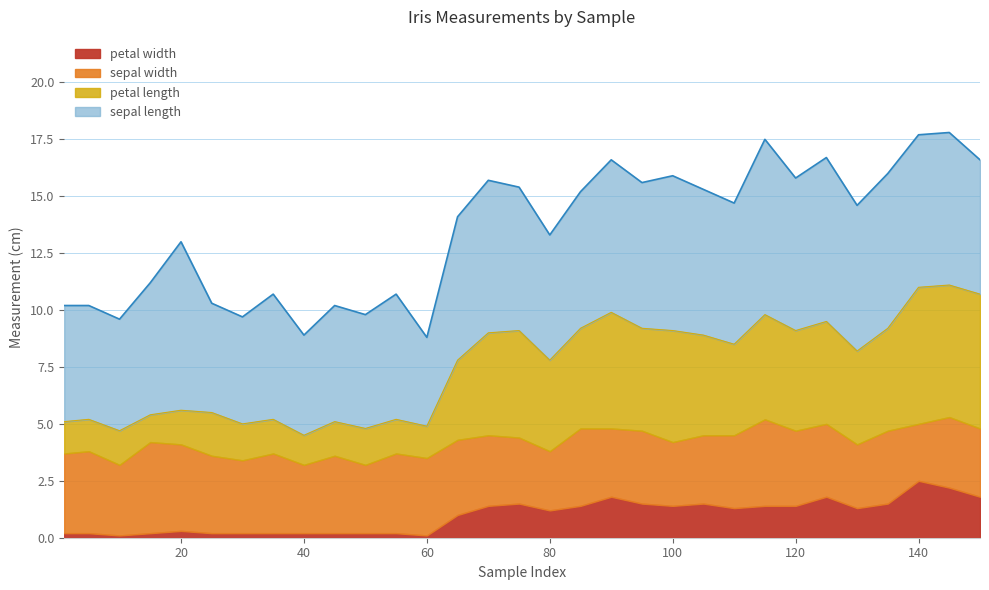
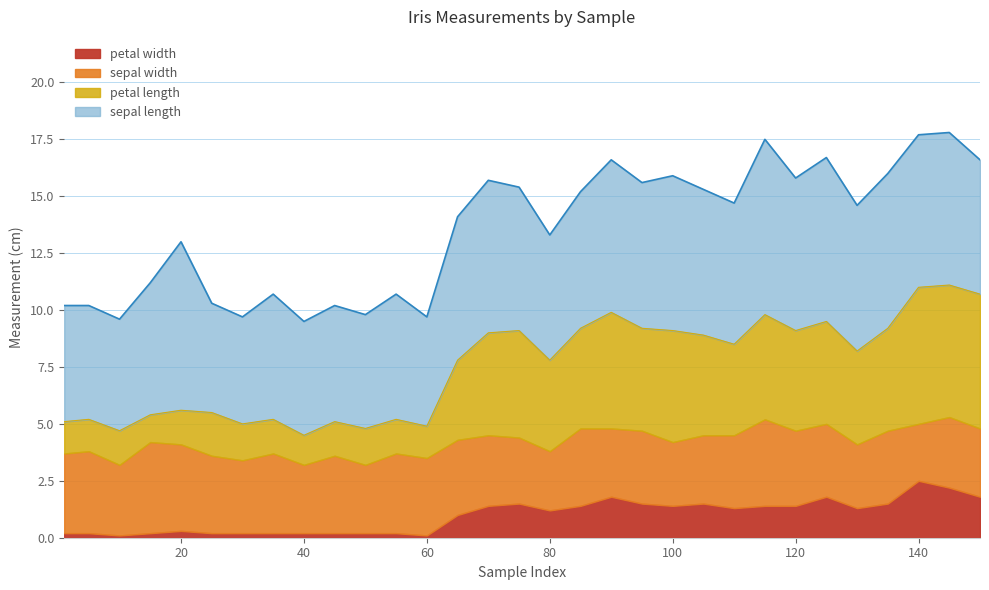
sepal length, 40: 4.4 -> 5.0
sepal length, 60: 3.9 -> 4.8
